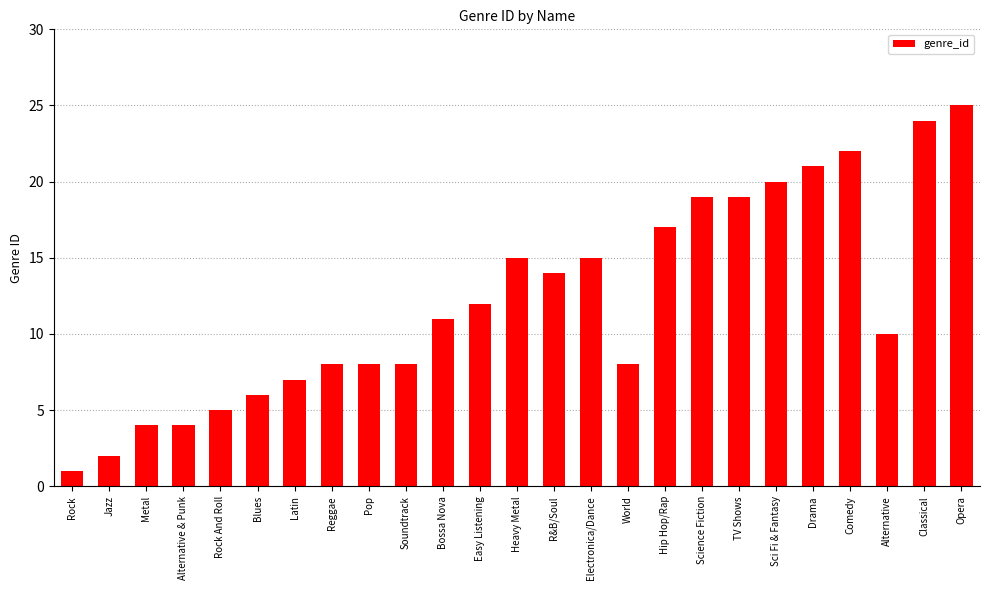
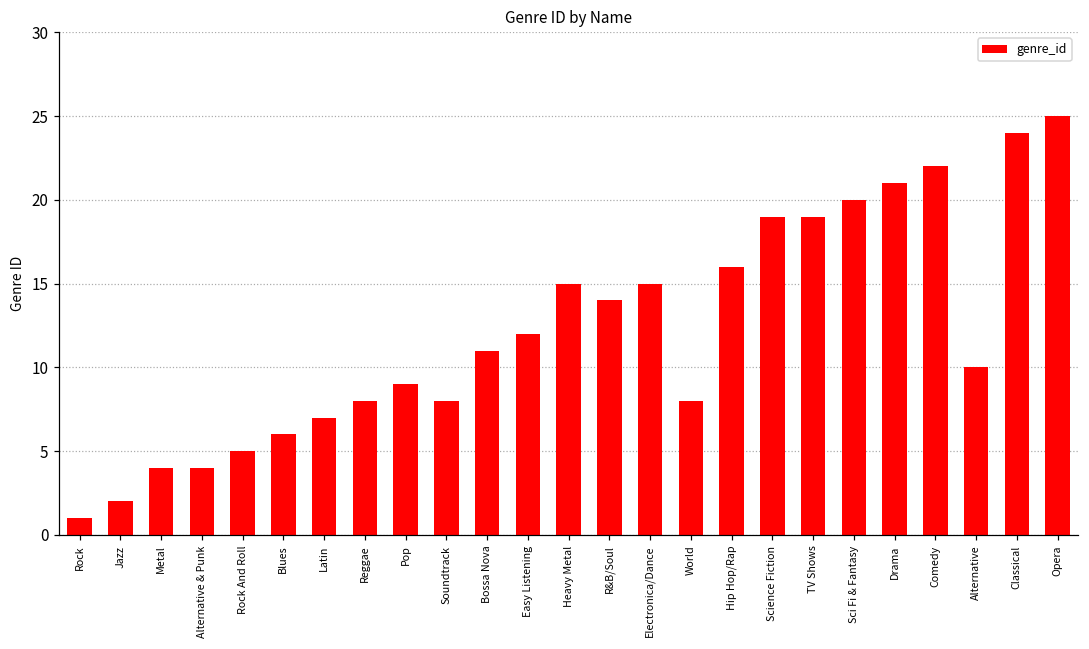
Pop: 8 -> 9
Hip Hop/Rap: 17 -> 16
